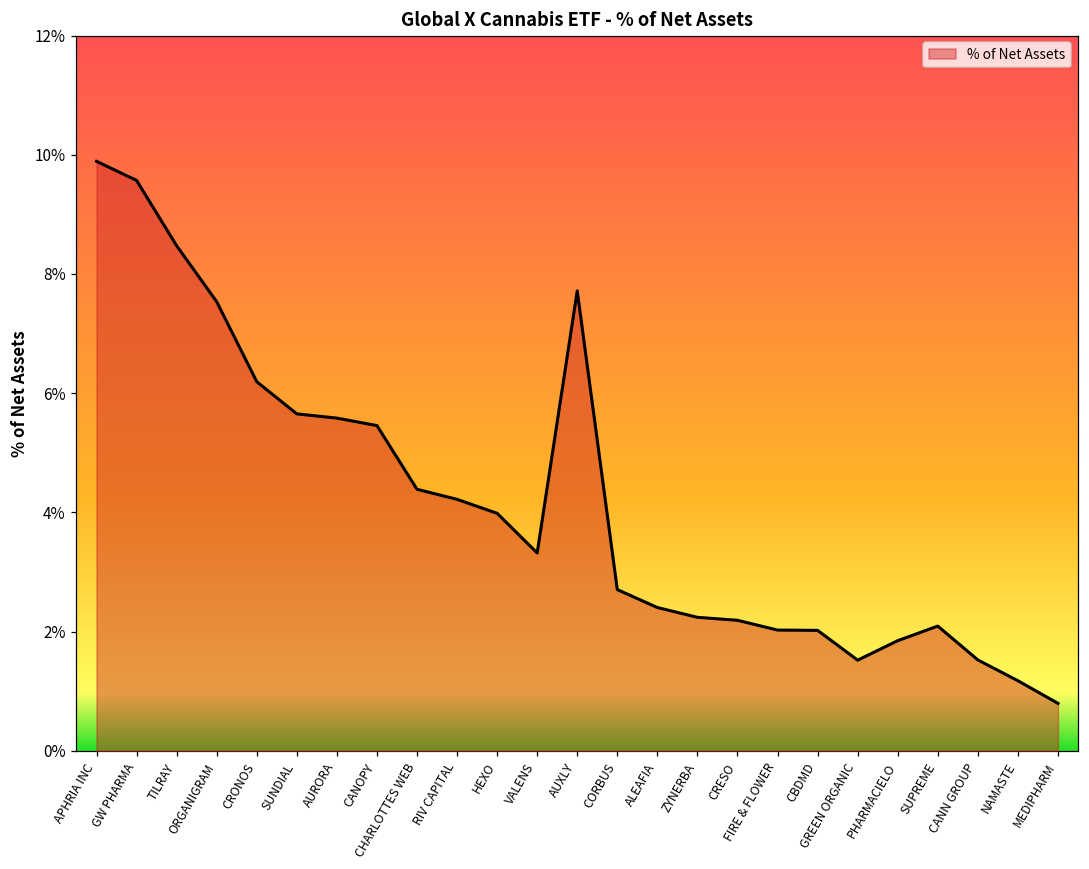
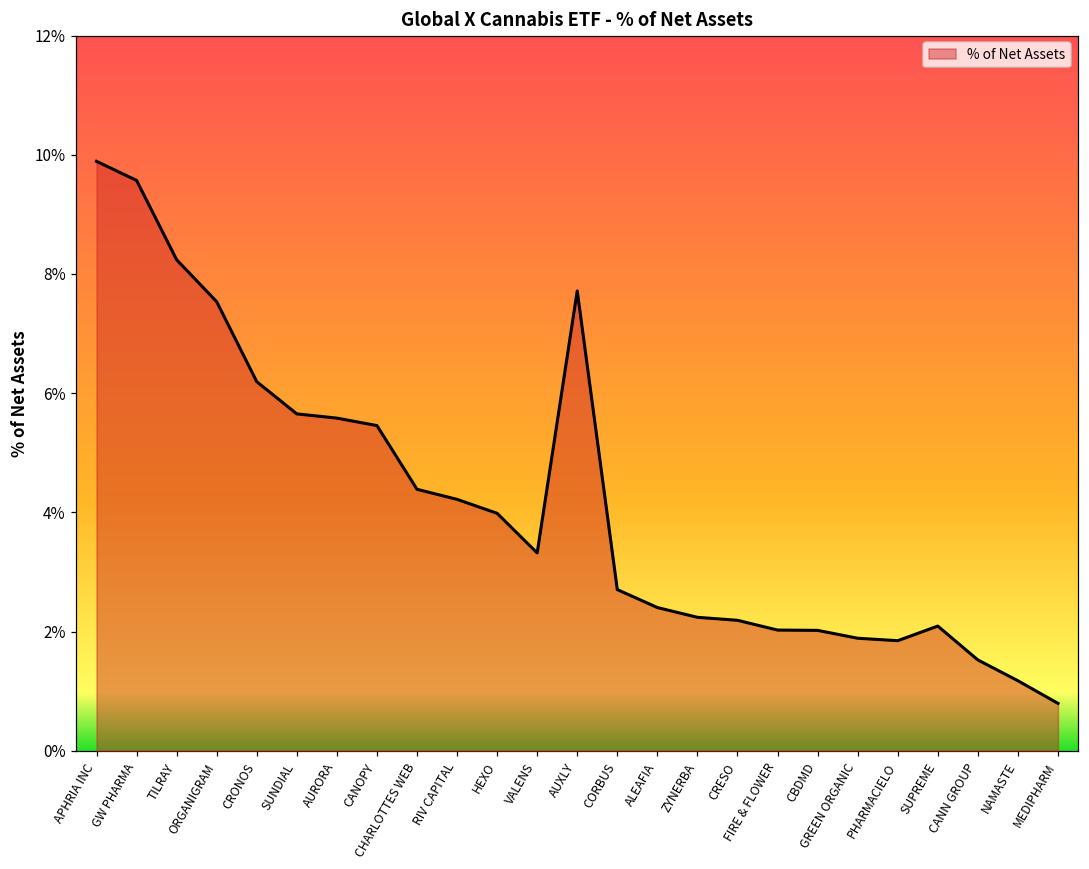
TILRAY: 8.5% -> 8.2%
GREEN ORGANIC: 1.5% -> 1.9%
